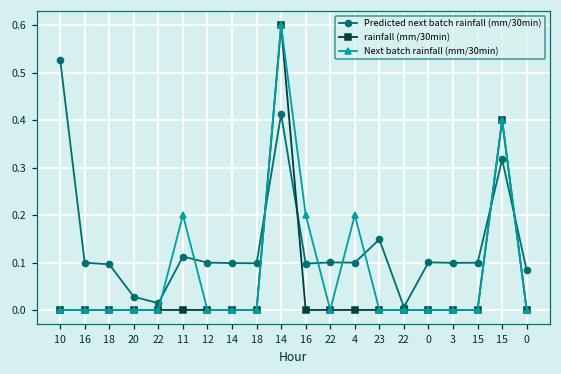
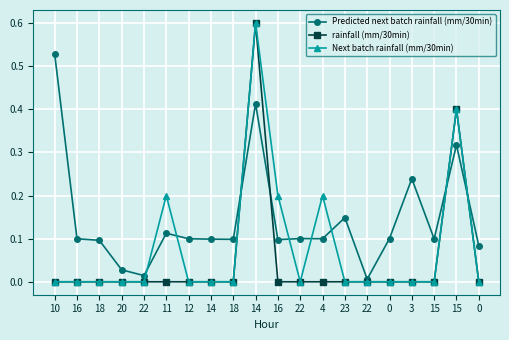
Predicted next batch rainfall (mm/30min), 3: 0.10 -> 0.24
